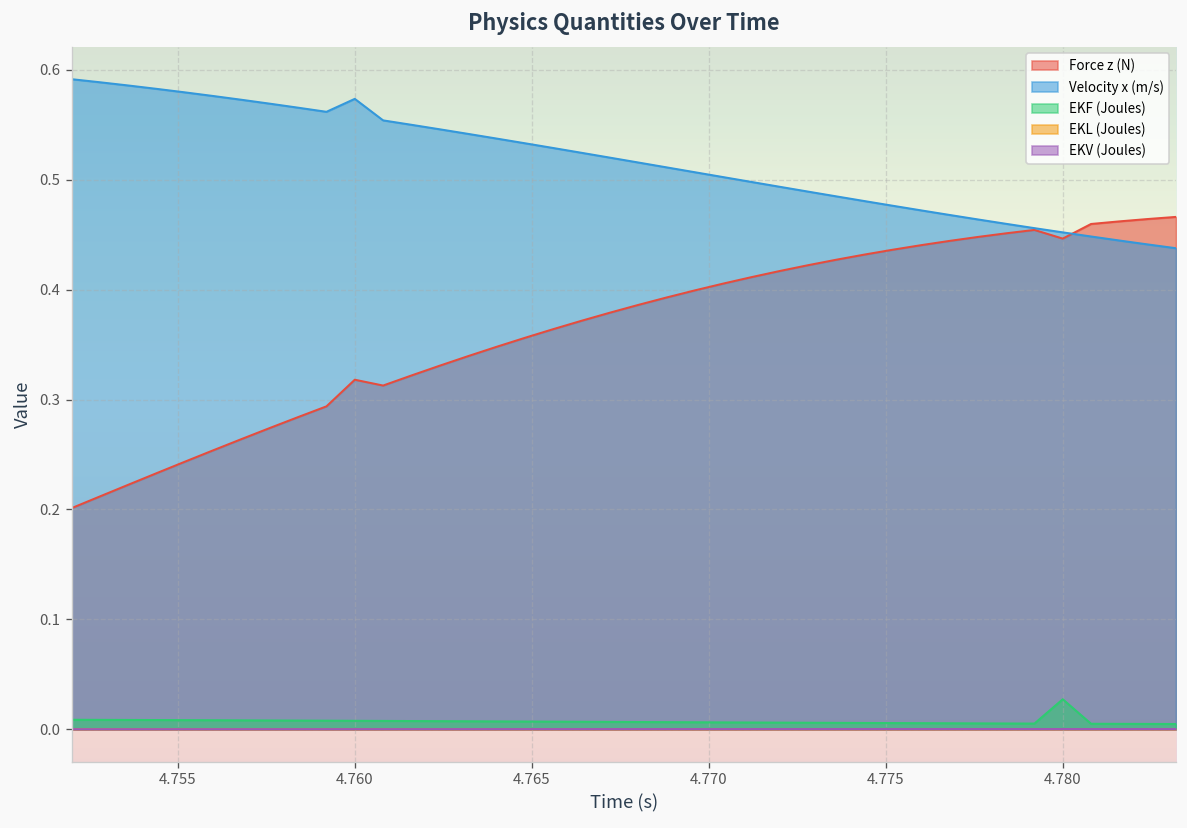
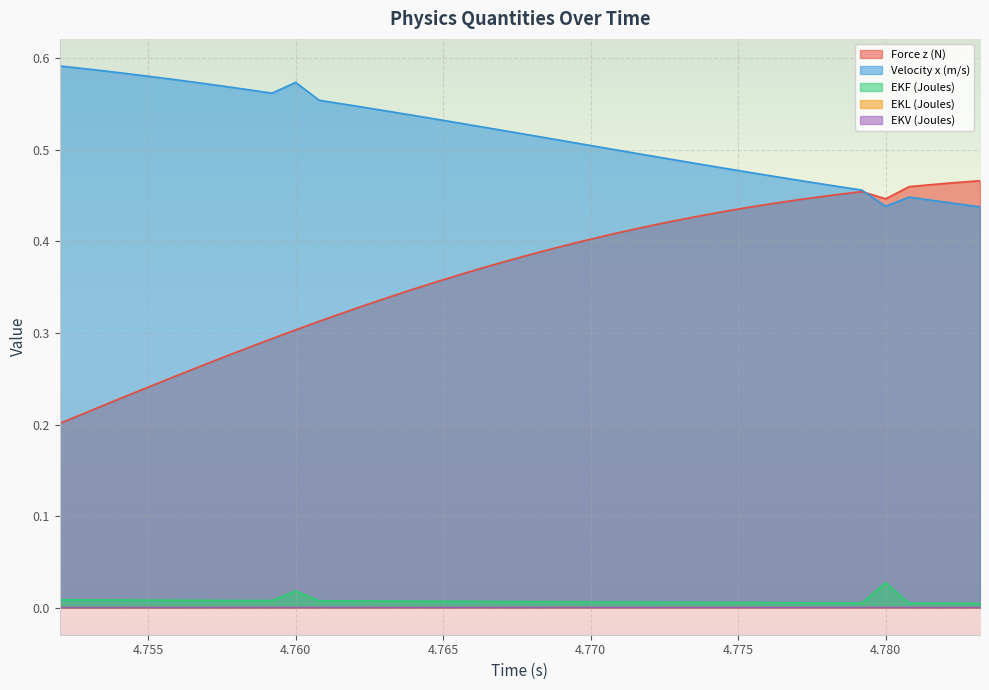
Force z (N), 4.760: 0.32 -> 0.30
EKF (Joules), 4.760: 0.01 -> 0.02
Velocity x (m/s), 4.780: 0.45 -> 0.44
